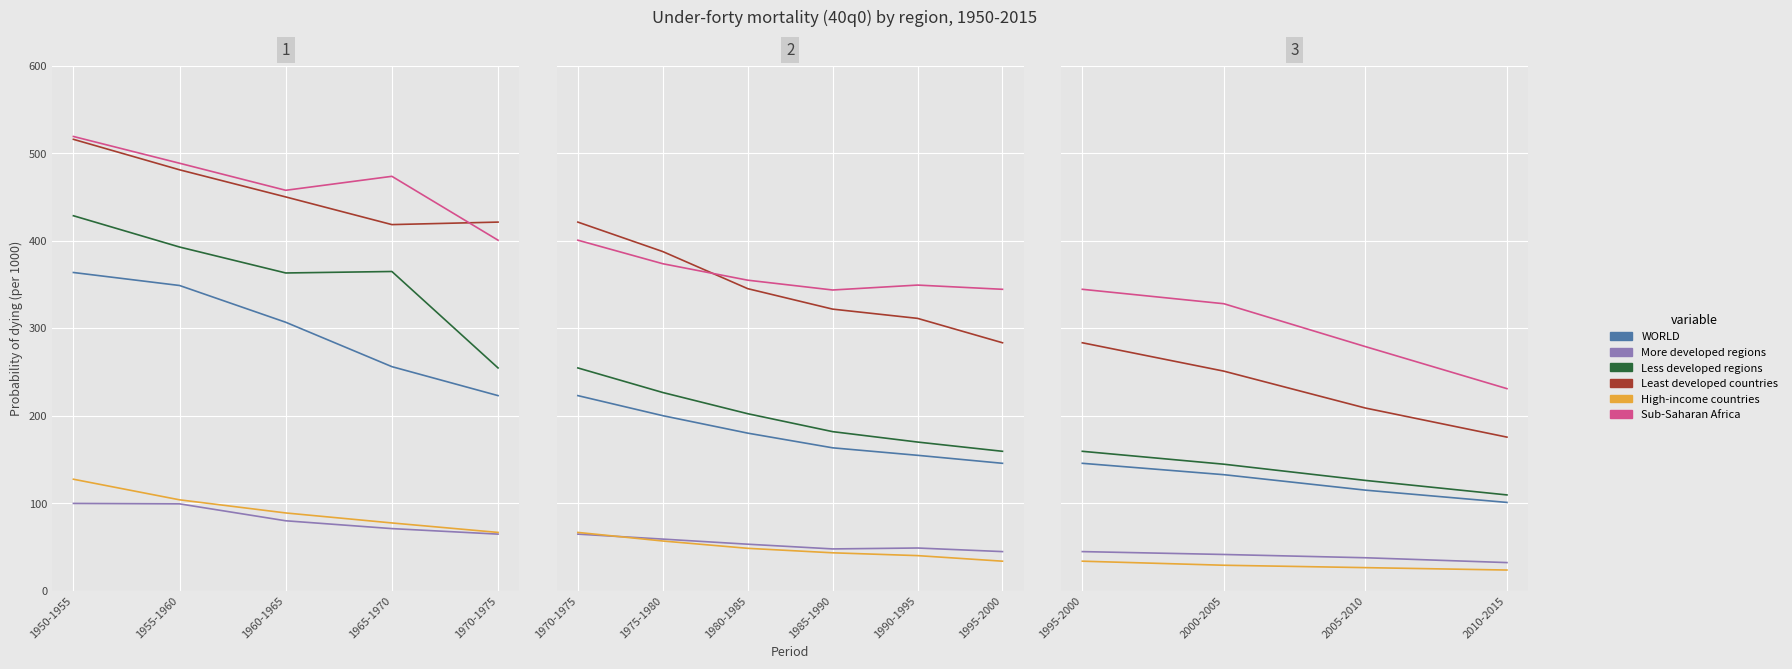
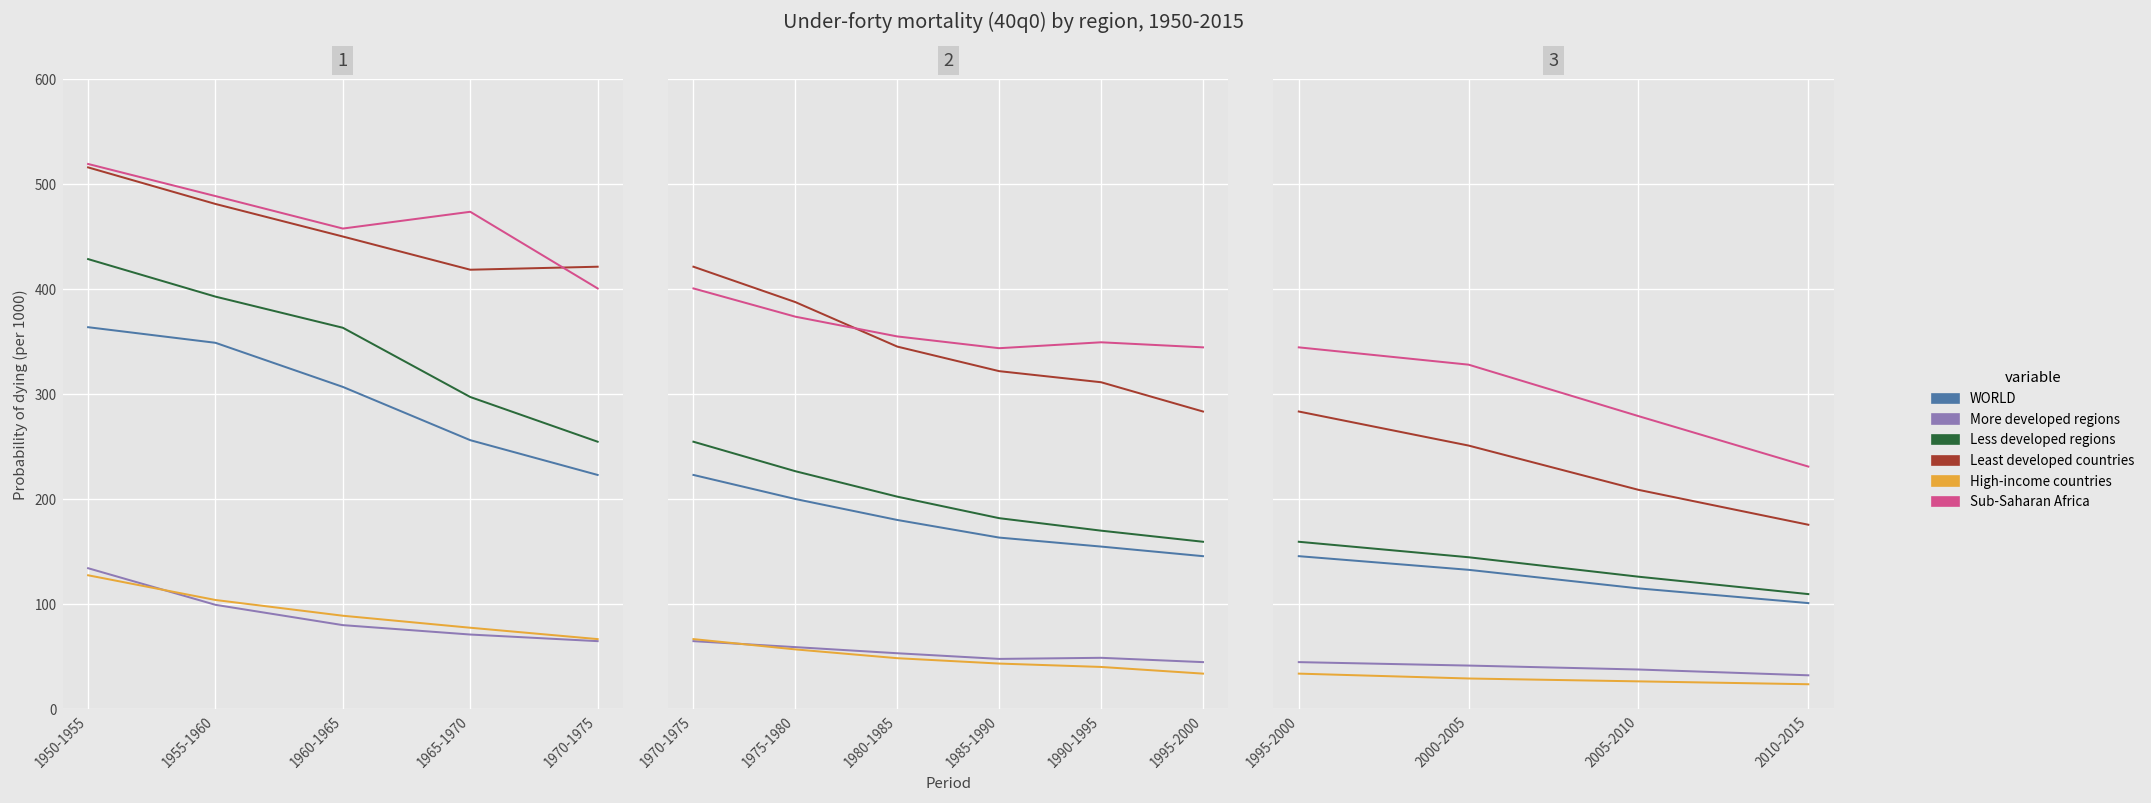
1, More developed regions, 1950-1955: 100 -> 130
1, Less developed regions, 1965-1970: 360 -> 300
